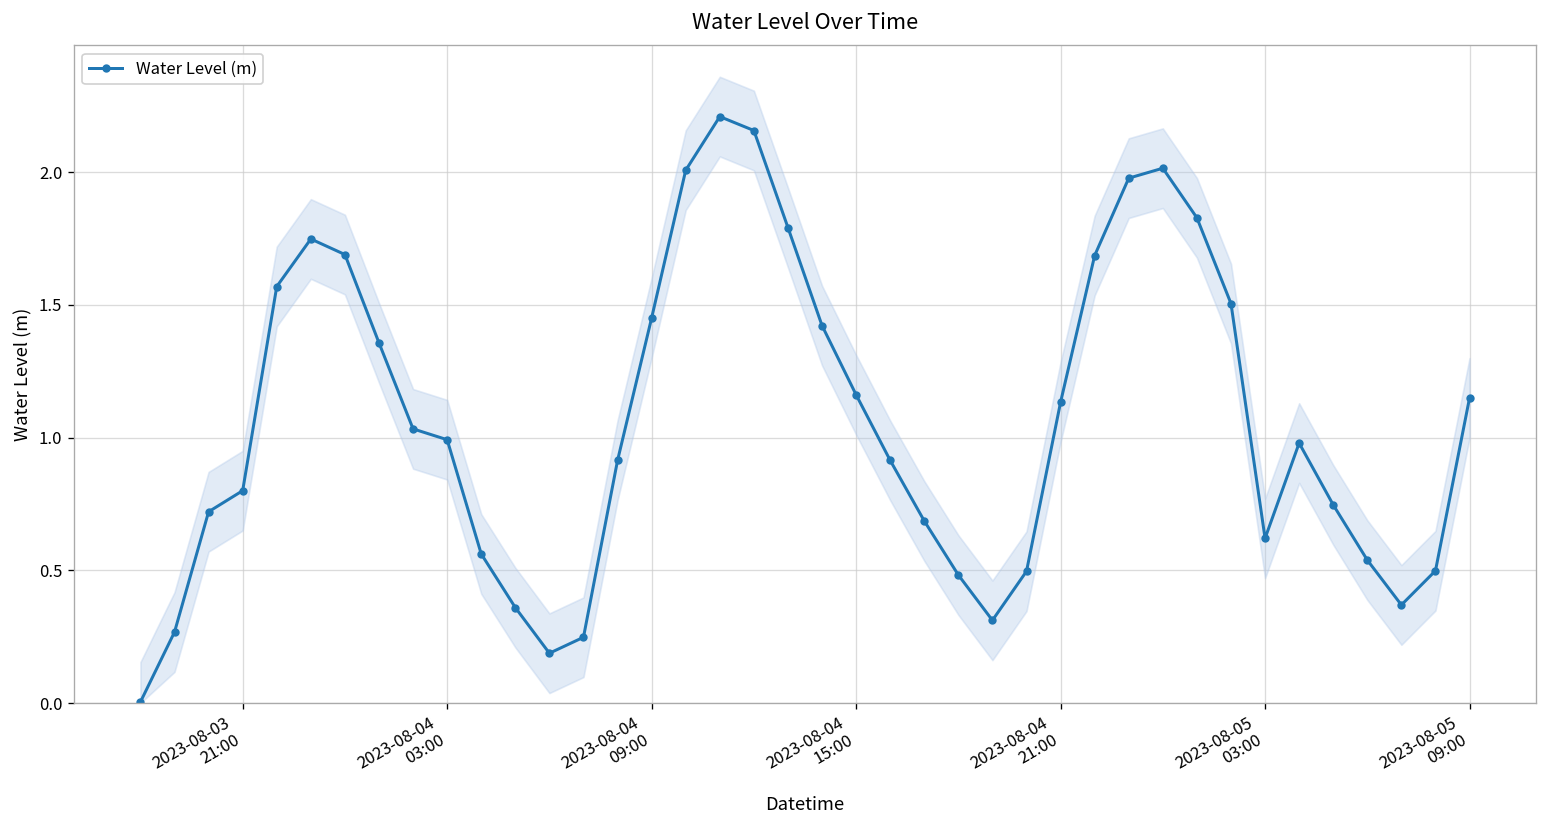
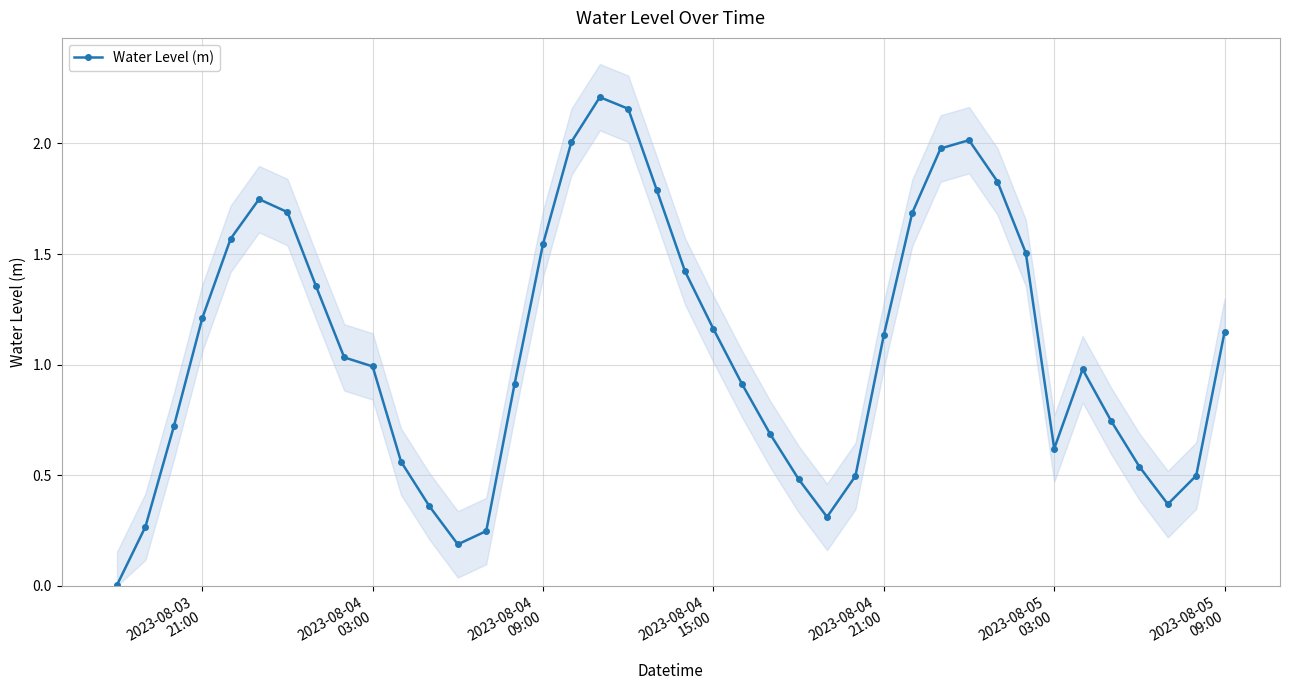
Water Level (m), 2023-08-03 21:00: 0.80 -> 1.21
Water Level (m), 2023-08-04 09:00: 1.45 -> 1.55
